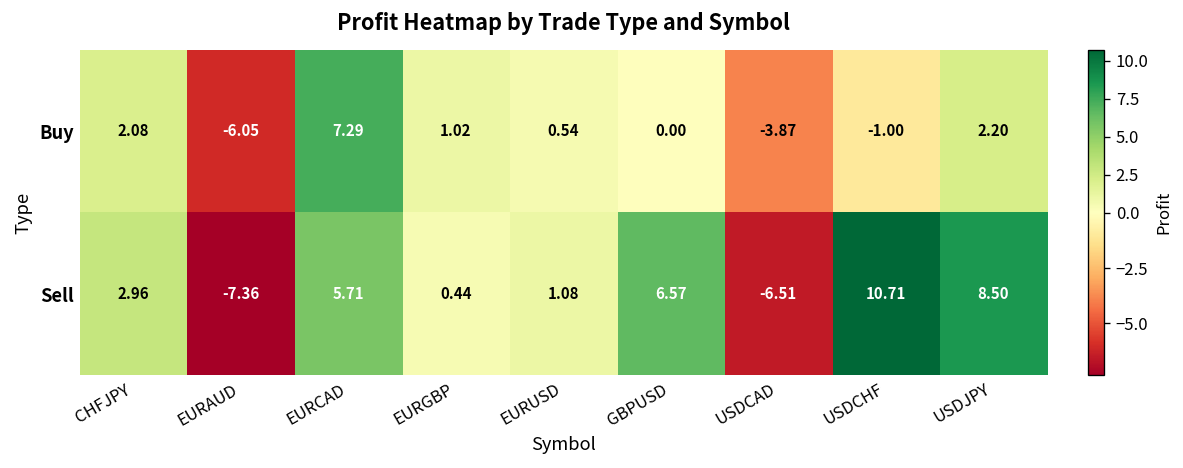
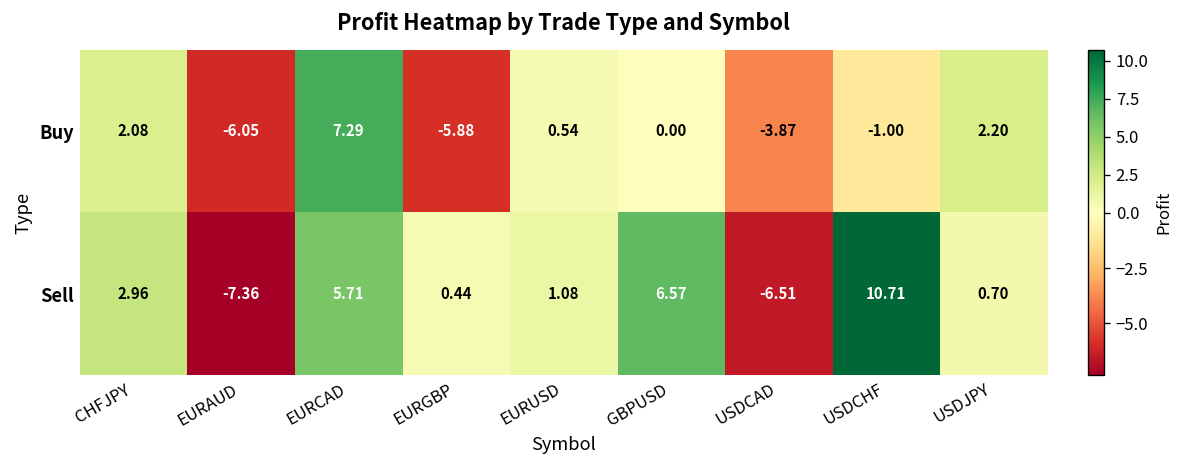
Buy, EURGBP: 1.02 -> -5.88
Sell, USDJPY: 8.50 -> 0.70
